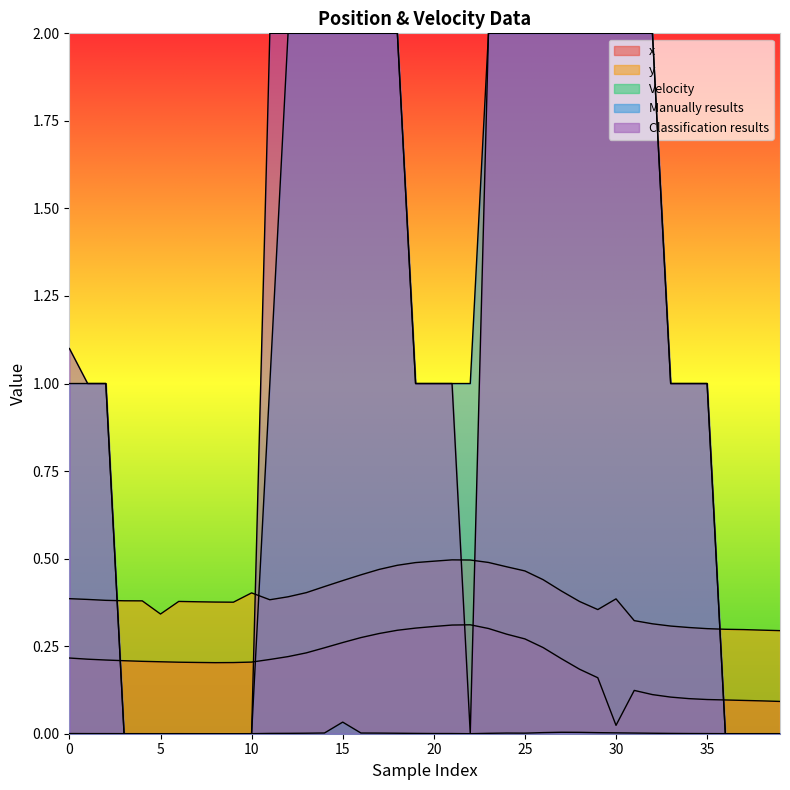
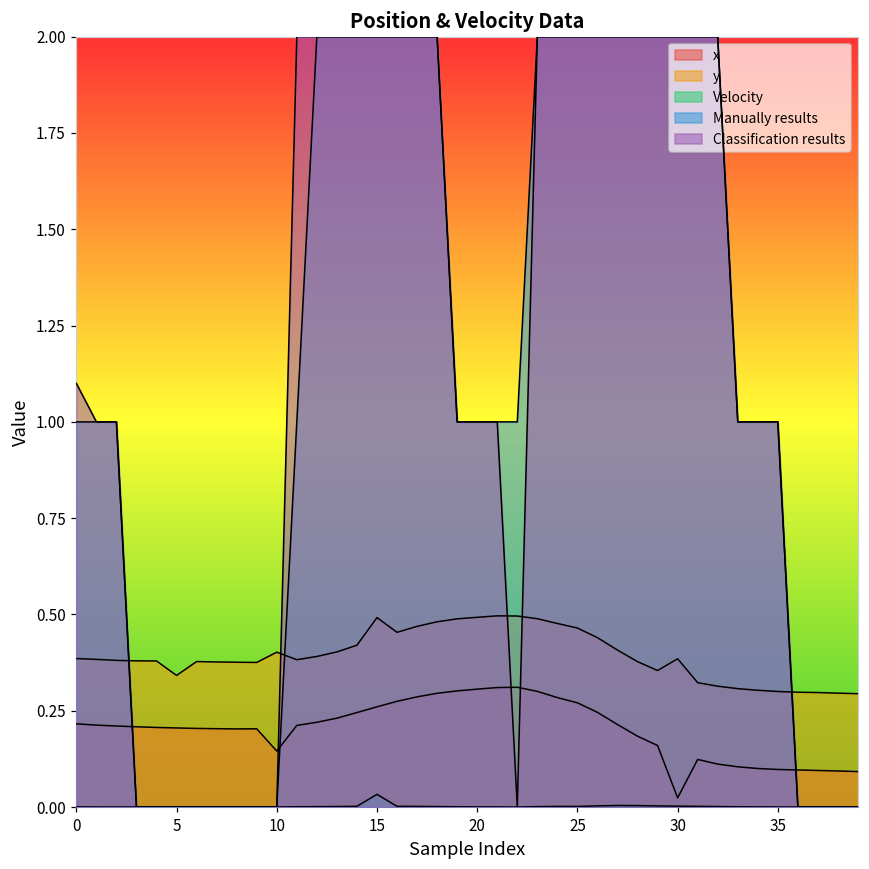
x, 10: 0.20 -> 0.15
y, 15: 0.44 -> 0.49
